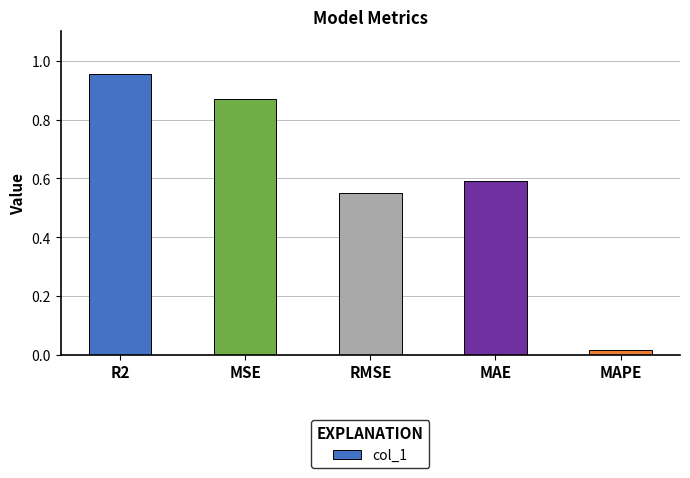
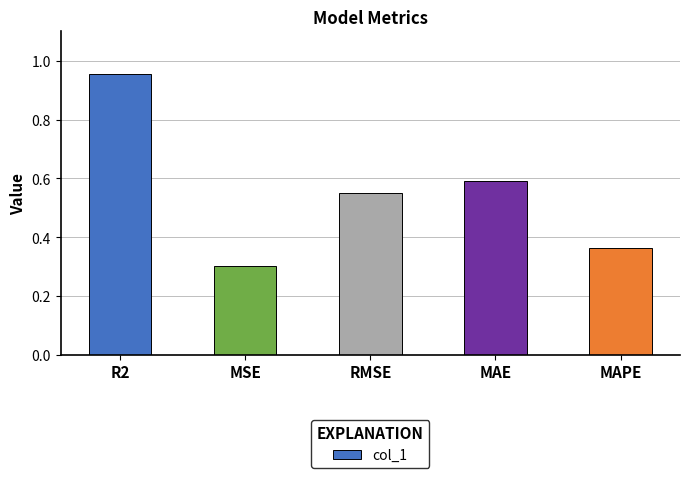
MSE: 0.87 -> 0.30
MAPE: 0.02 -> 0.36
